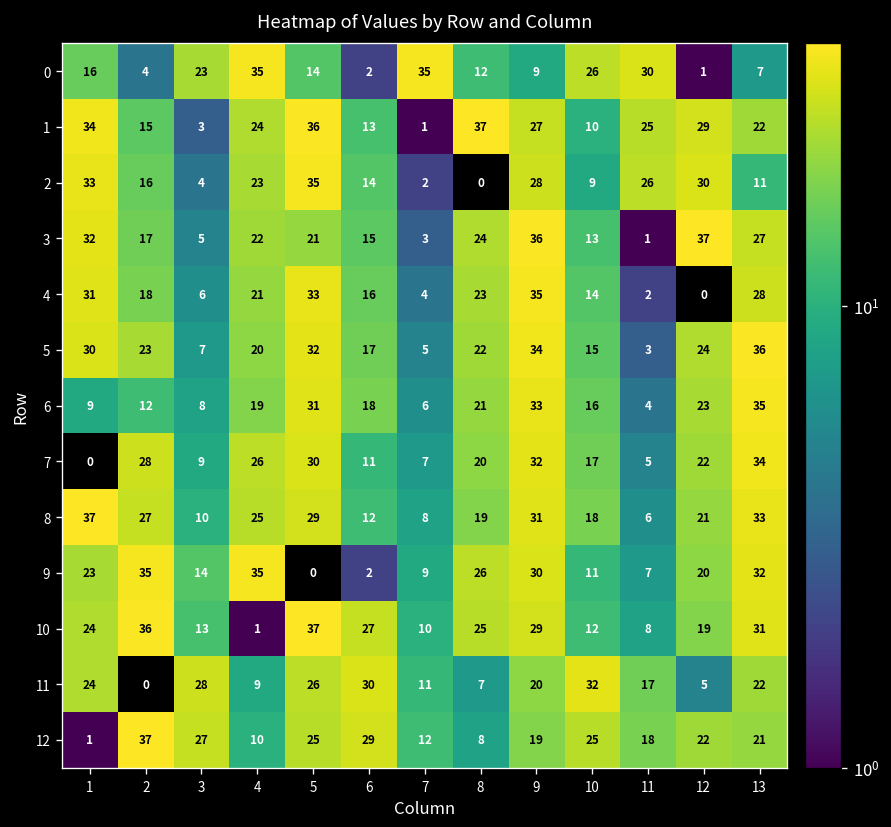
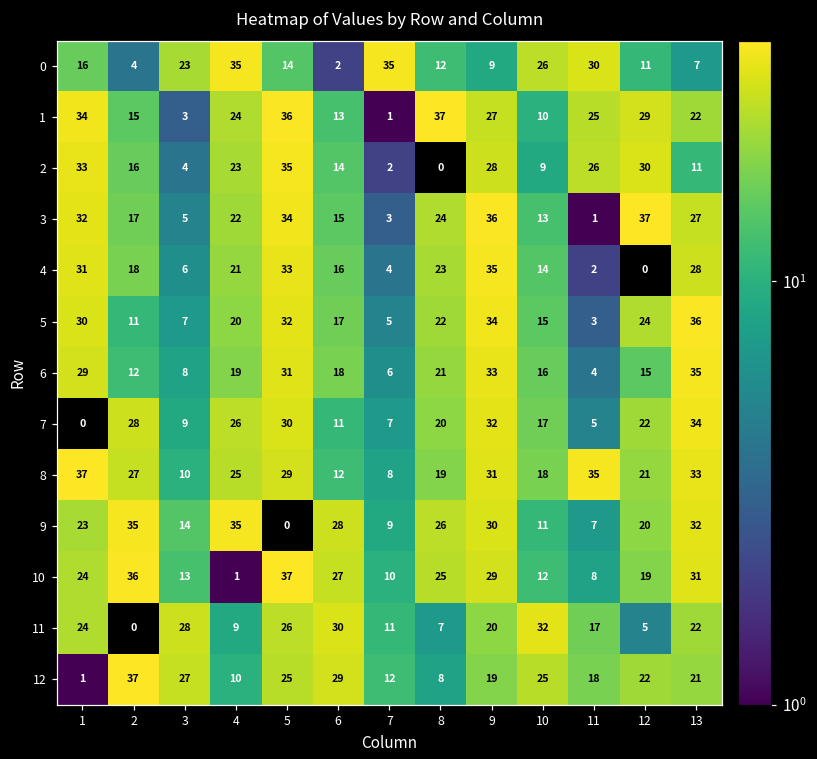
0, 12: 1 -> 11
3, 5: 21 -> 34
5, 2: 23 -> 11
6, 1: 9 -> 29
6, 12: 23 -> 15
8, 11: 6 -> 35
9, 6: 2 -> 28
